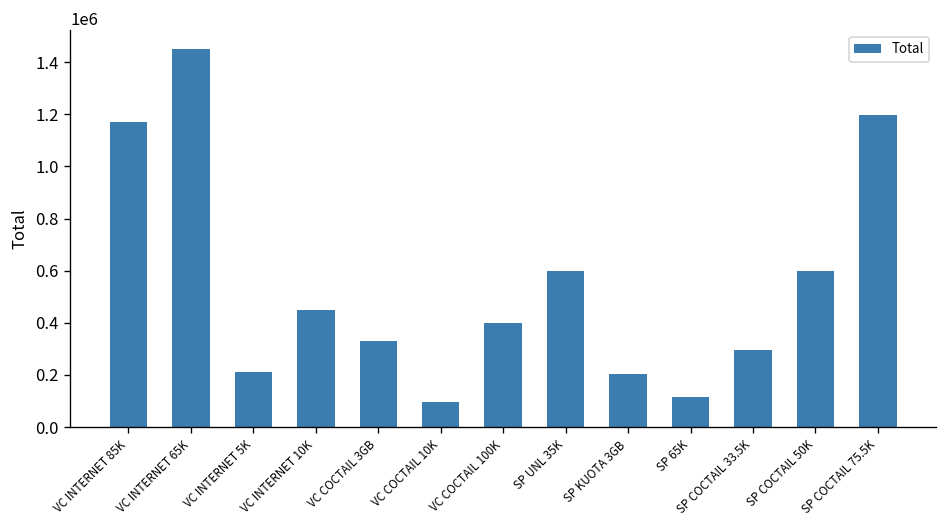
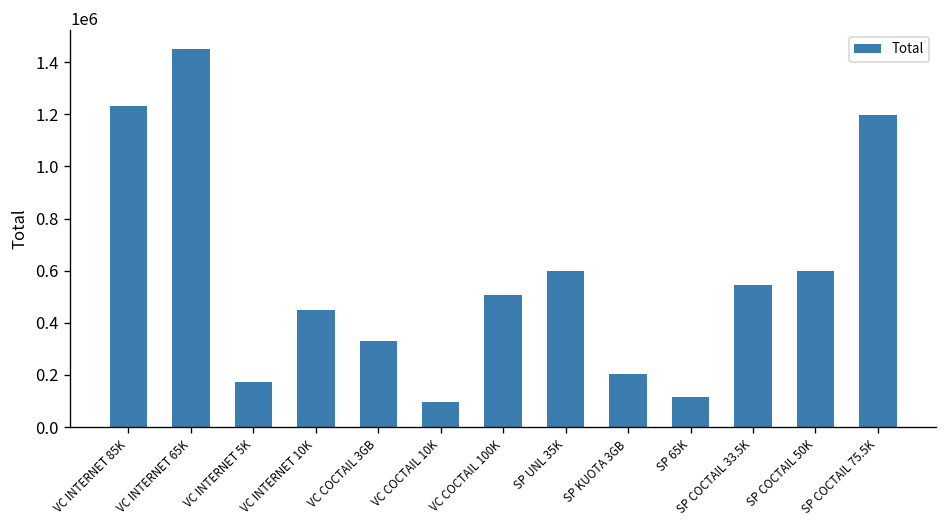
VC INTERNET 85K: 1170000 -> 1230000
VC INTERNET 5K: 210000 -> 170000
VC COCTAIL 100K: 400000 -> 510000
SP COCTAIL 33.5K: 290000 -> 540000
